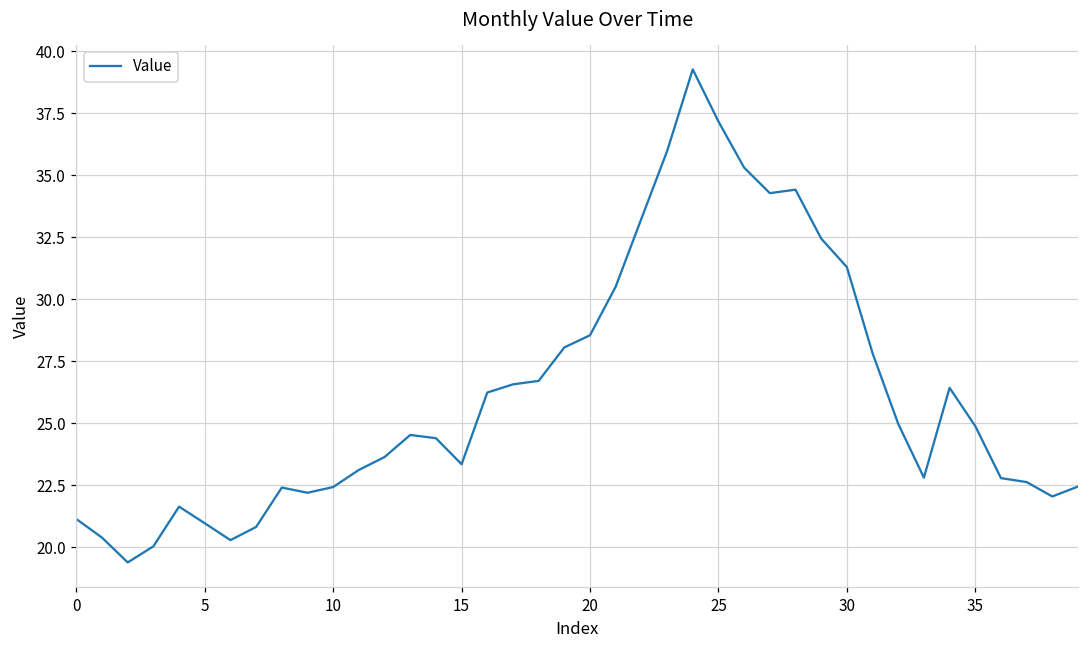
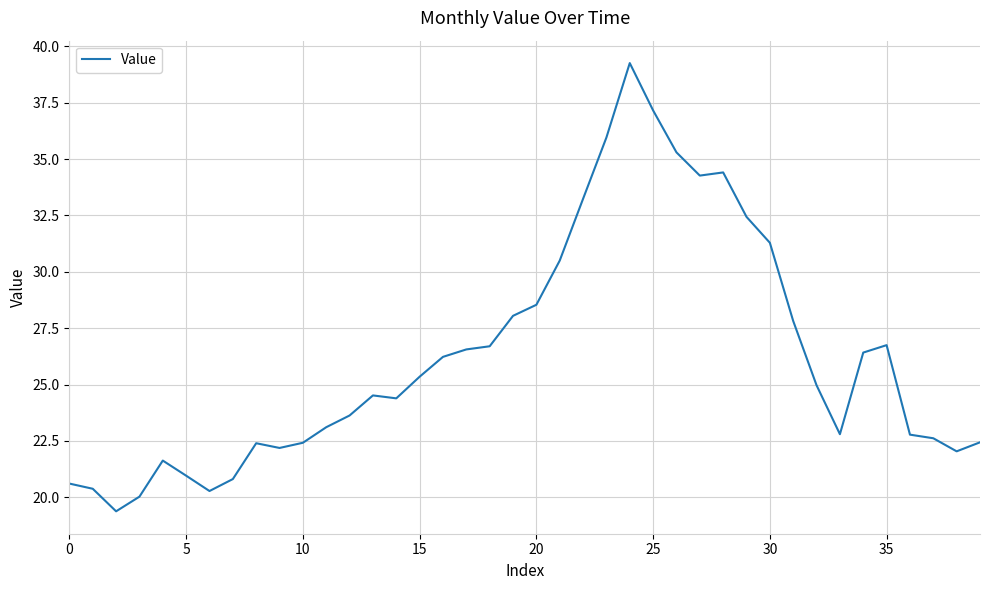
0: 21.1 -> 20.6
15: 23.3 -> 25.4
35: 24.9 -> 26.8
